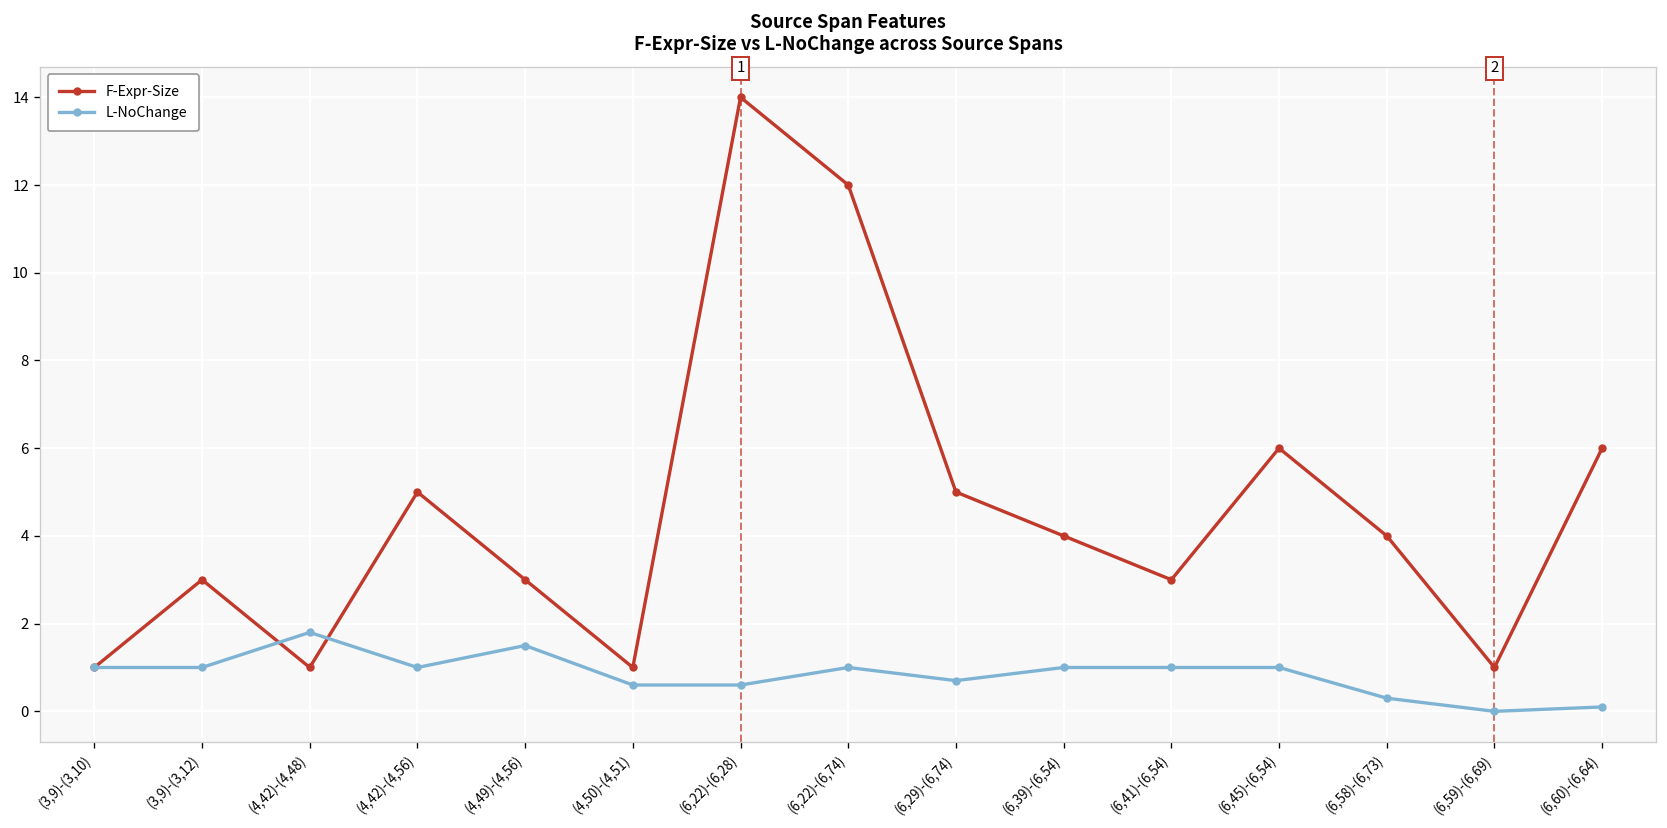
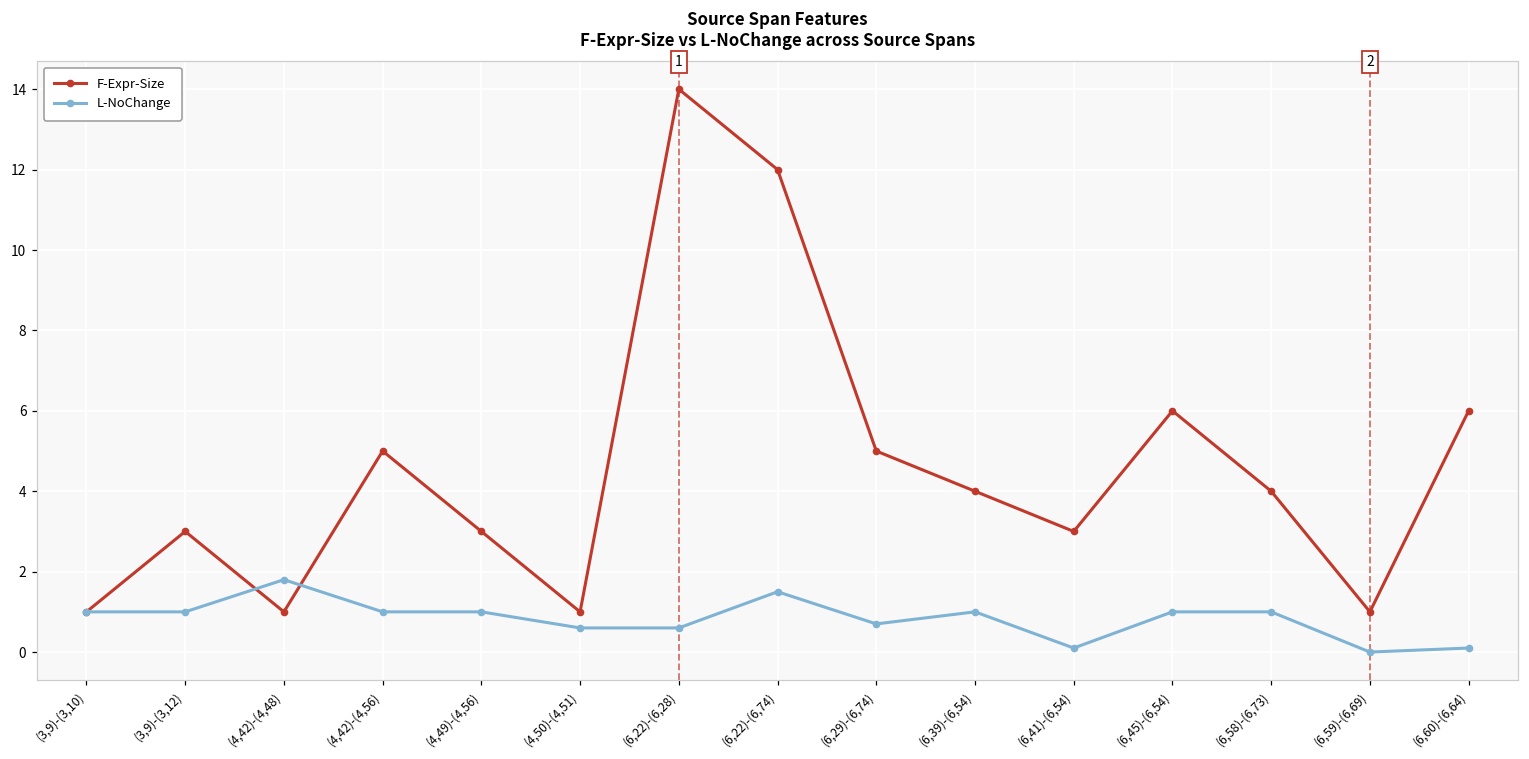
L-NoChange, (4,49)-(4,56): 1.5 -> 1.0
L-NoChange, (6,22)-(6,74): 1.0 -> 1.5
L-NoChange, (6,41)-(6,54): 1.0 -> 0.1
L-NoChange, (6,58)-(6,73): 0.3 -> 1.0
